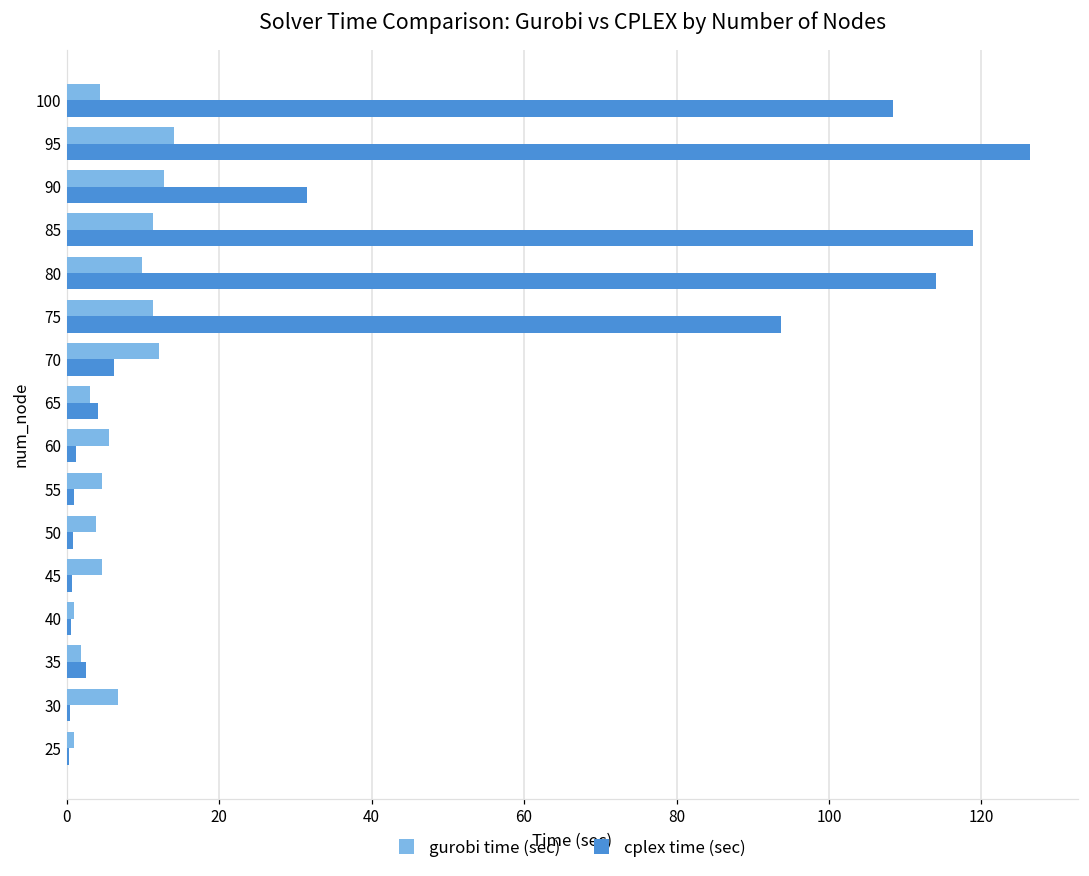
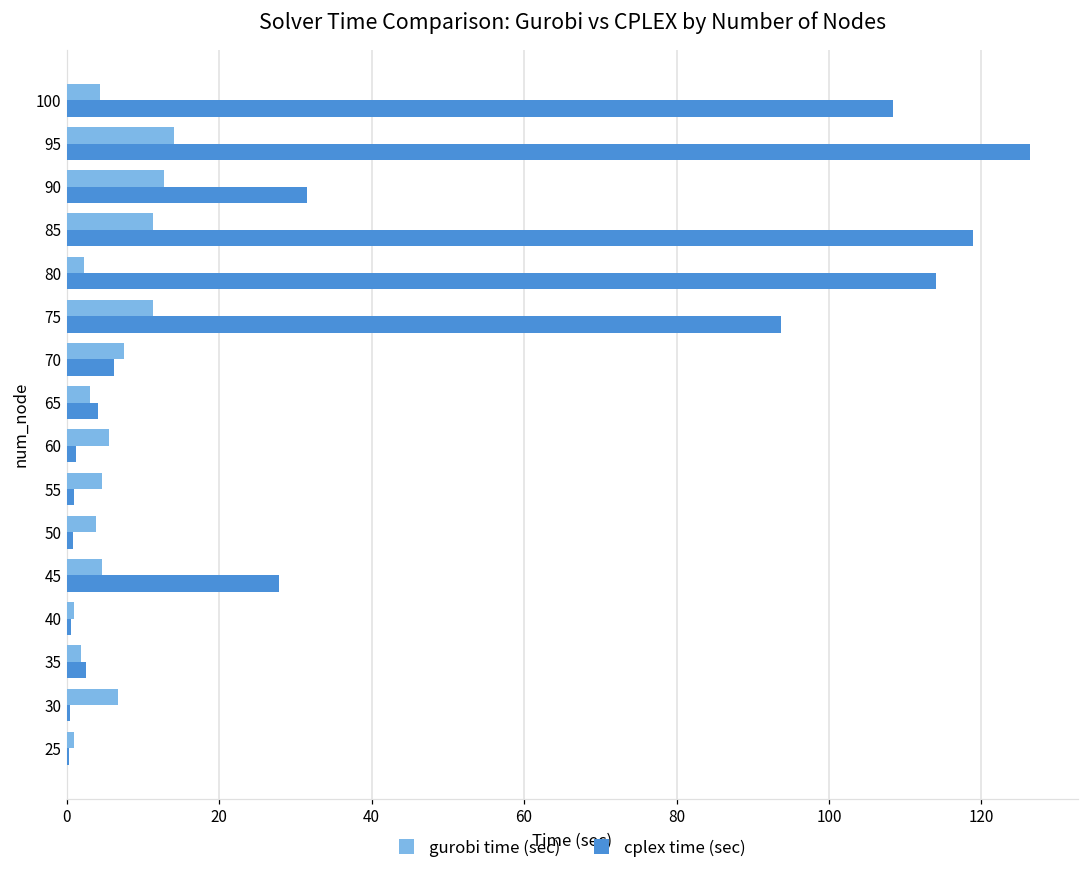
gurobi time (sec), 80: 10 -> 2
gurobi time (sec), 70: 12 -> 8
cplex time (sec), 45: 1 -> 28
